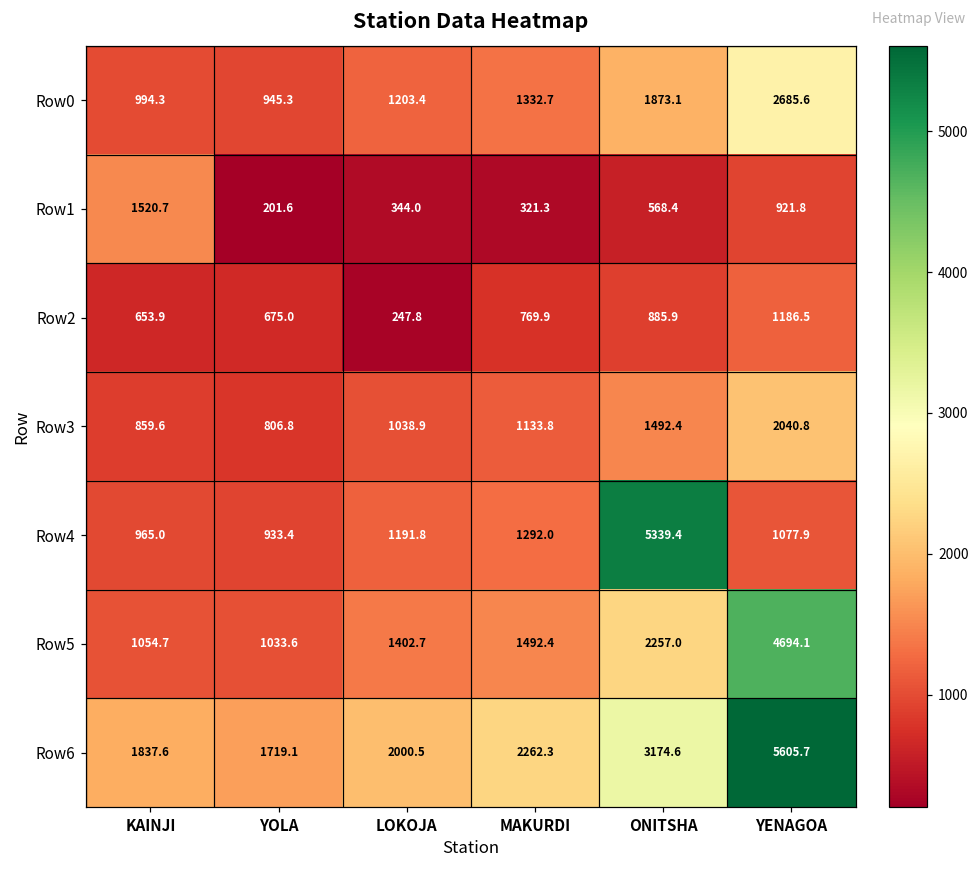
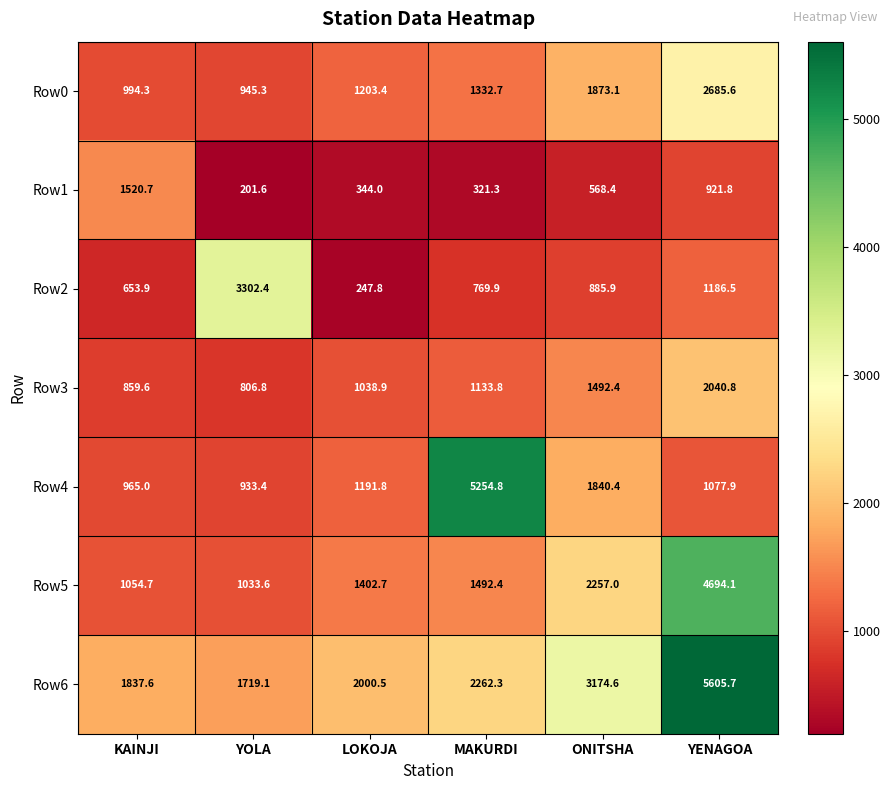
Row2, YOLA: 675.0 -> 3302.4
Row4, MAKURDI: 1292.0 -> 5254.8
Row4, ONITSHA: 5339.4 -> 1840.4
